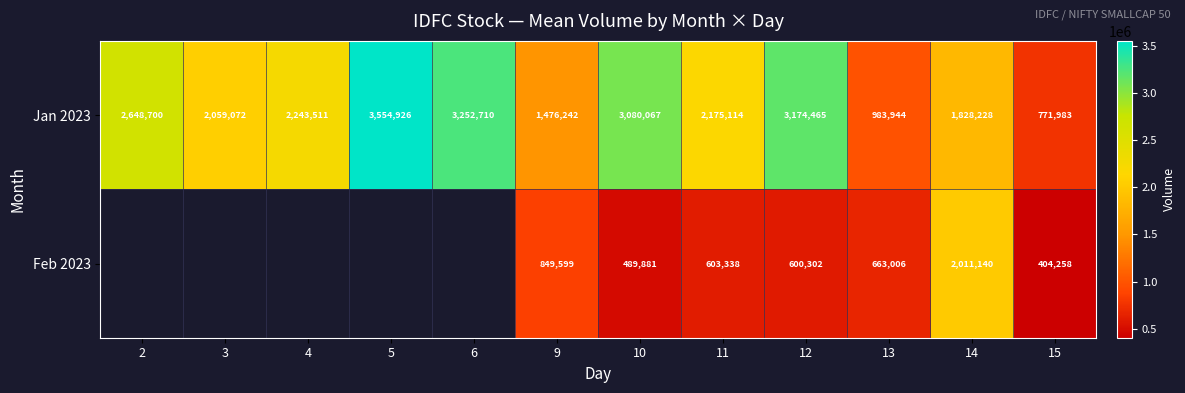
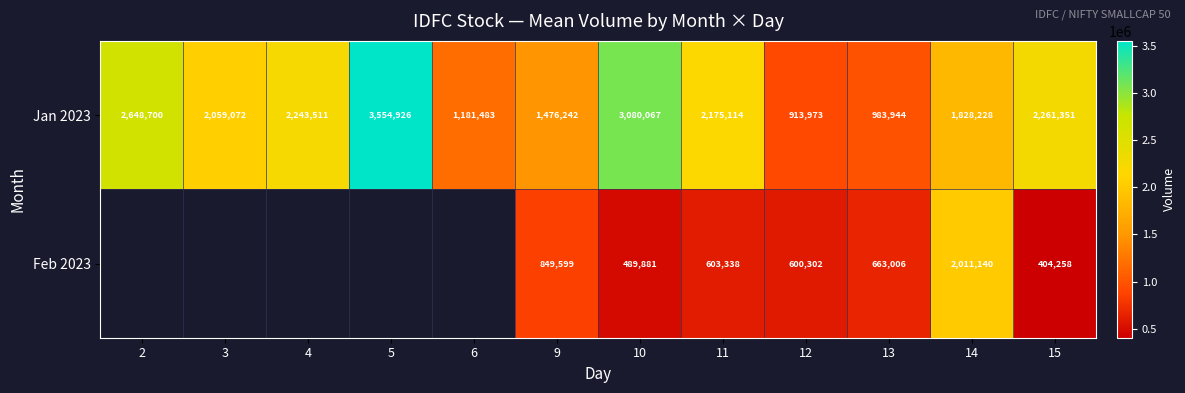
Jan 2023, 6: 3,252,710 -> 1,181,483
Jan 2023, 12: 3,174,465 -> 913,973
Jan 2023, 15: 771,983 -> 2,261,351
